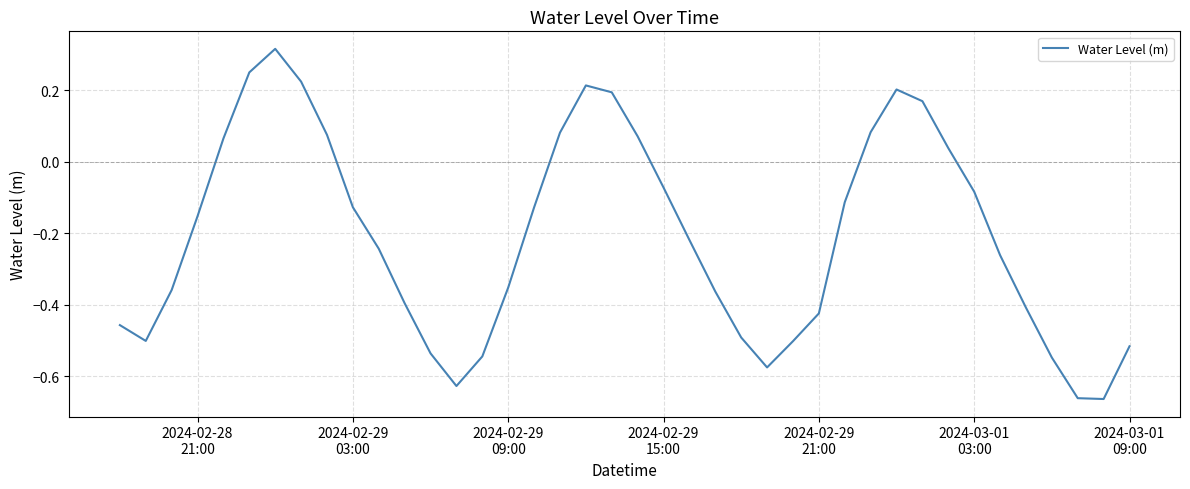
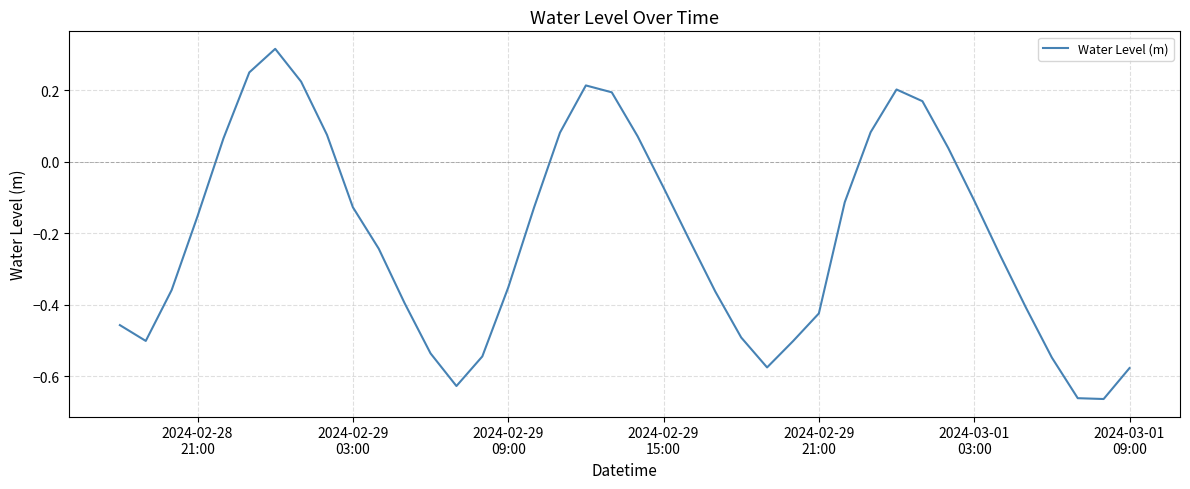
2024-03-01 03:00: -0.08 -> -0.11
2024-03-01 09:00: -0.52 -> -0.58
